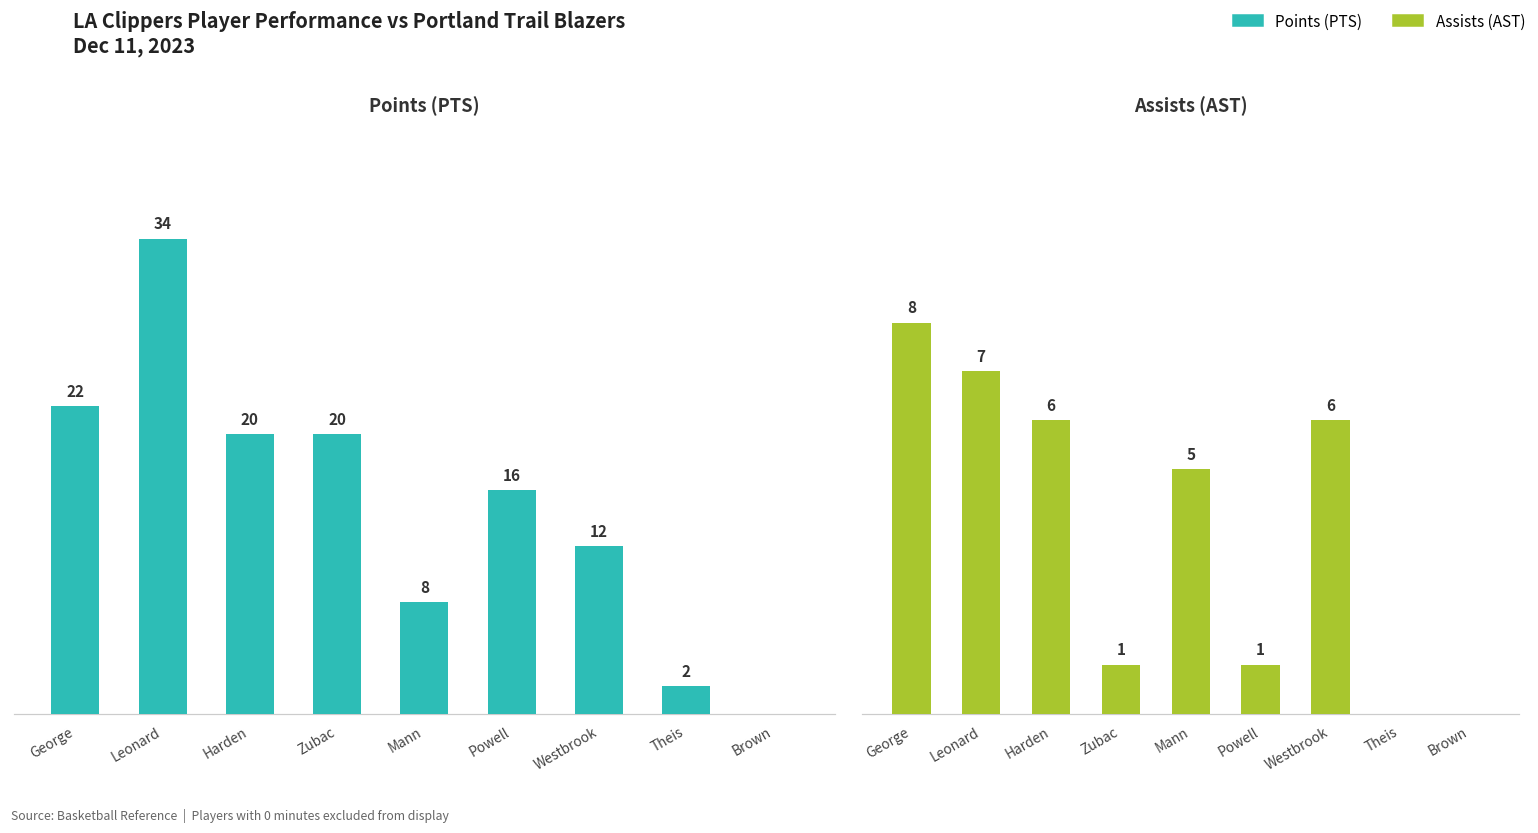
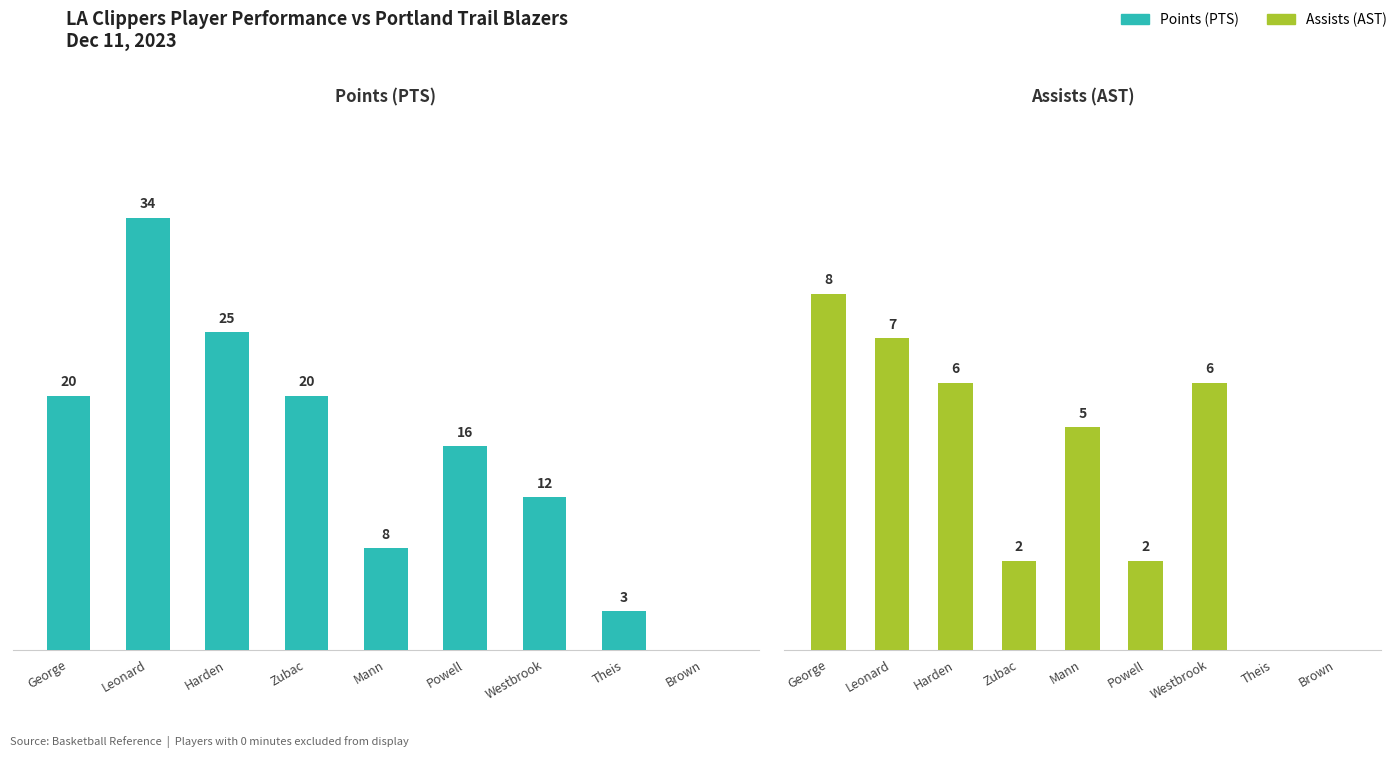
Points (PTS), George: 22 -> 20
Points (PTS), Harden: 20 -> 25
Points (PTS), Theis: 2 -> 3
Assists (AST), Zubac: 1 -> 2
Assists (AST), Powell: 1 -> 2
